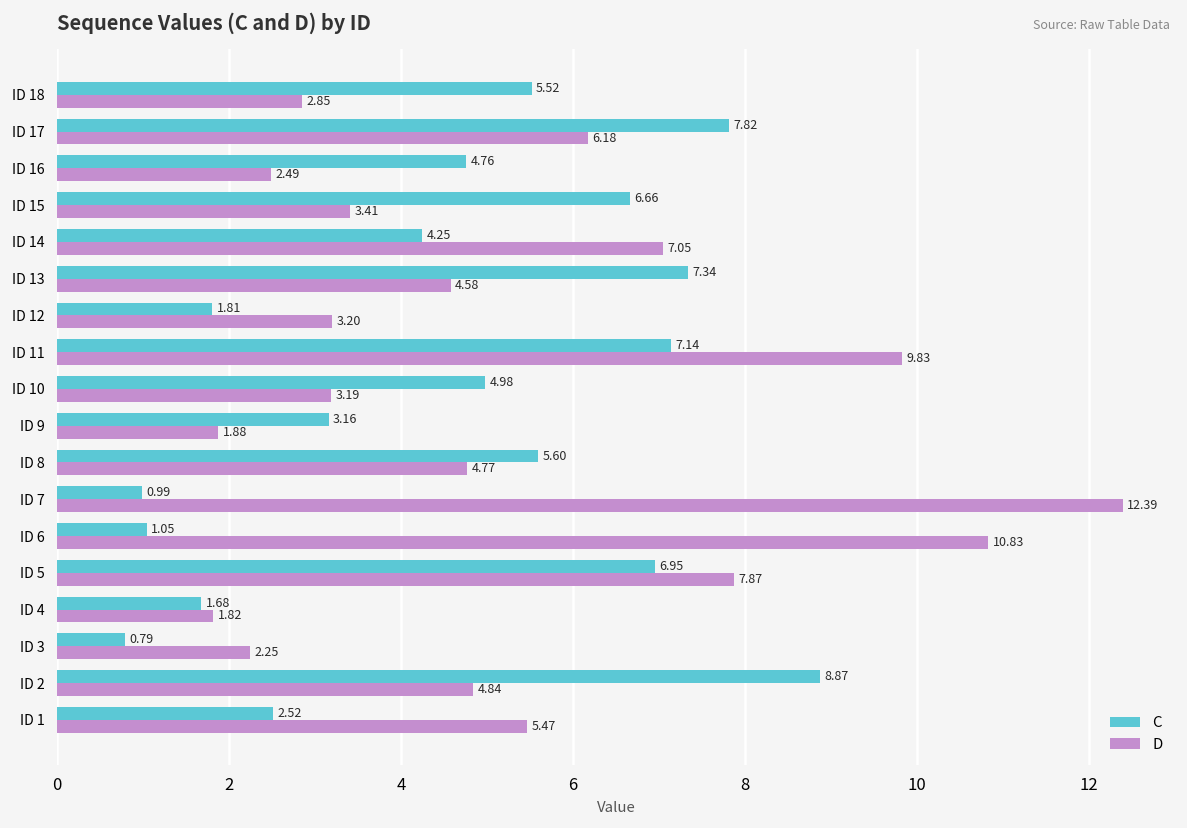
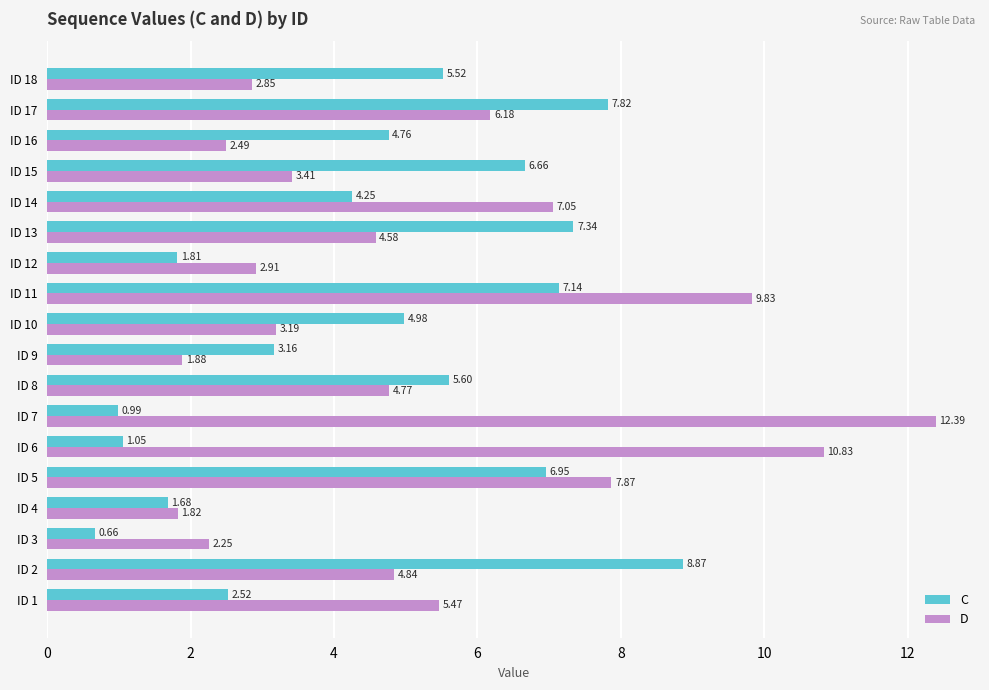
D, ID 12: 3.20 -> 2.91
C, ID 3: 0.79 -> 0.66
